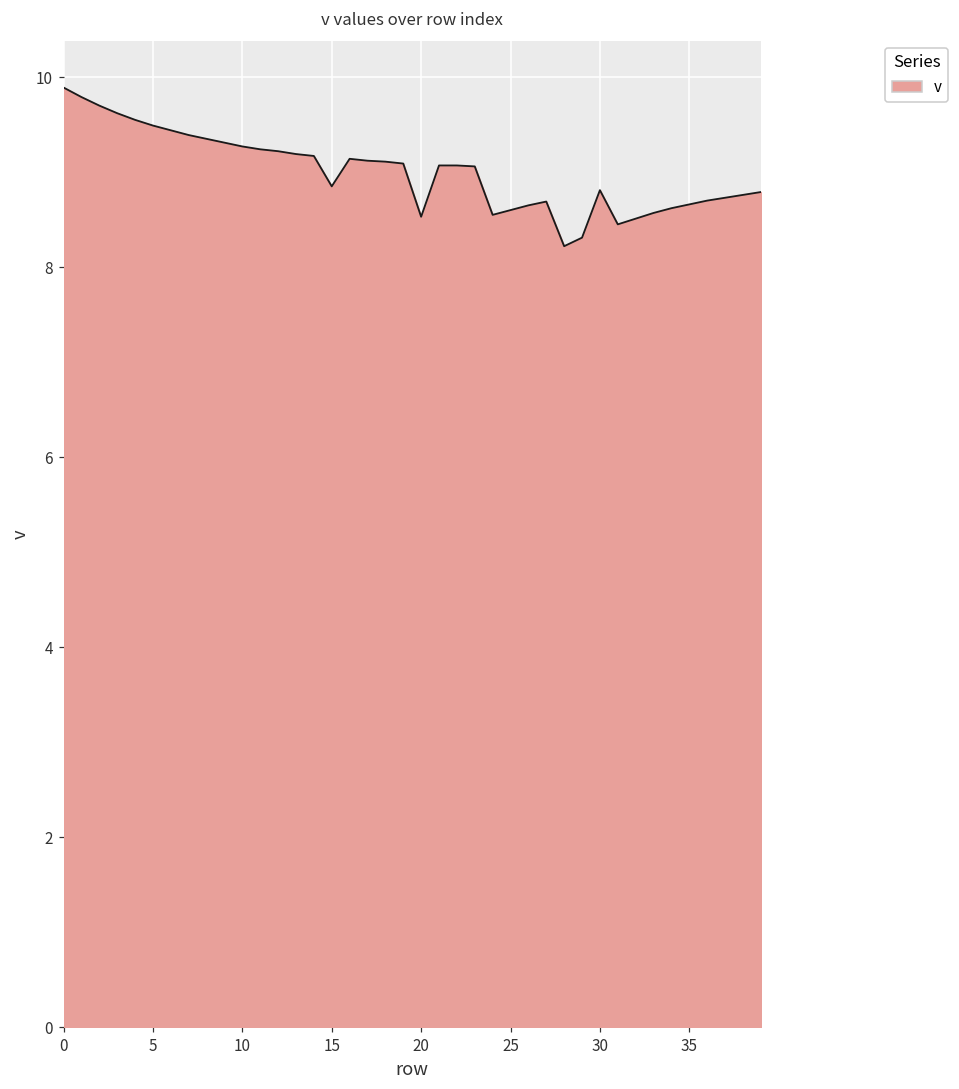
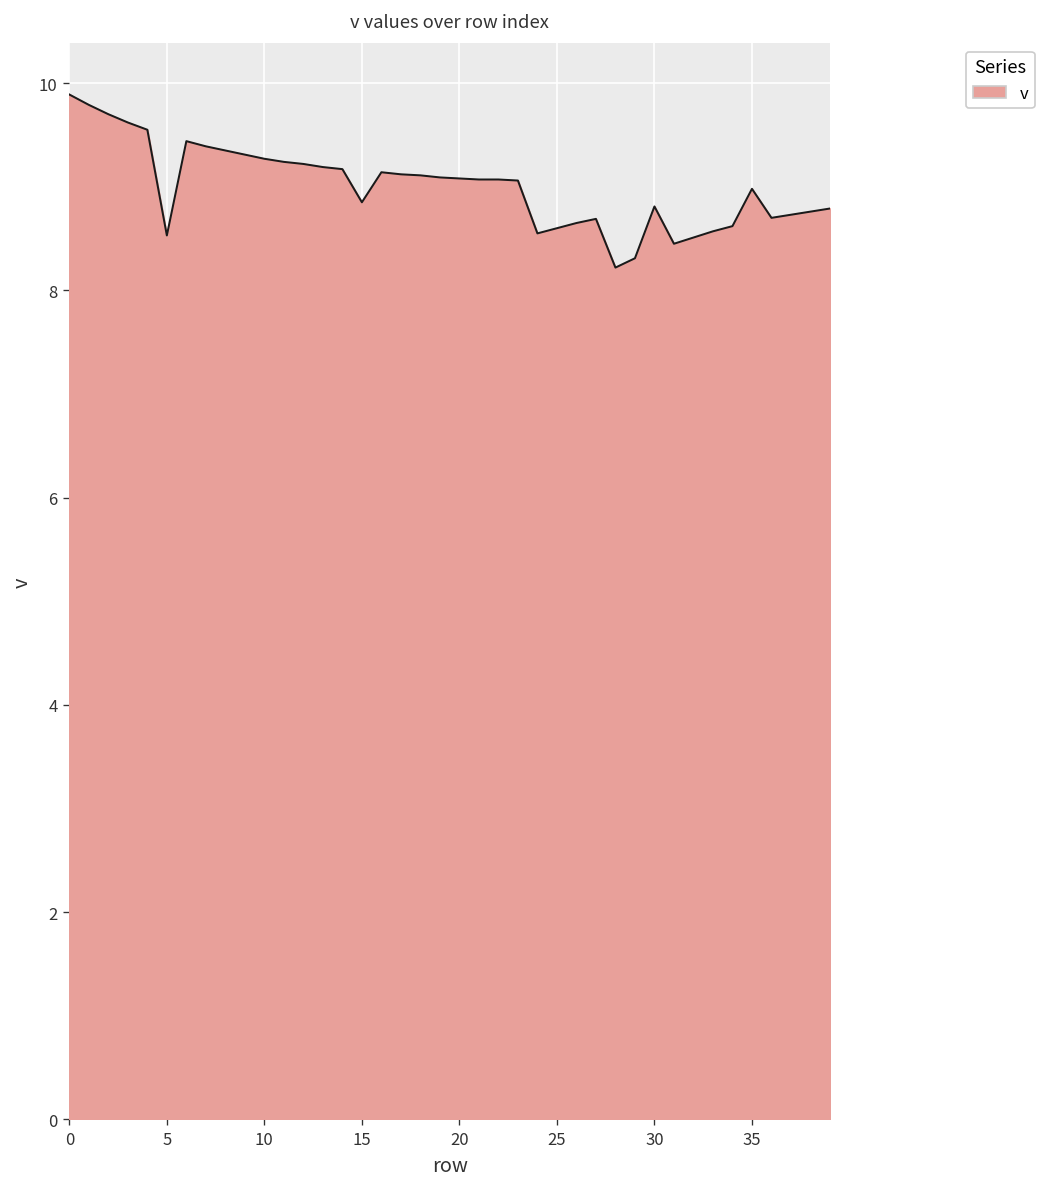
5: 9.5 -> 8.5
20: 8.5 -> 9.1
35: 8.7 -> 9.0
